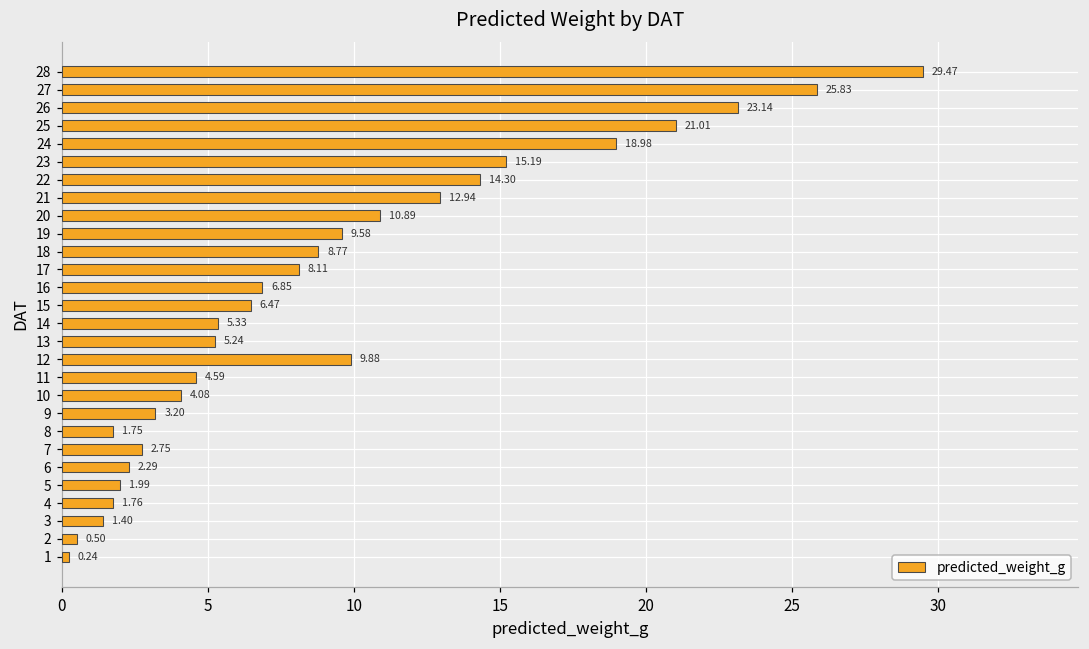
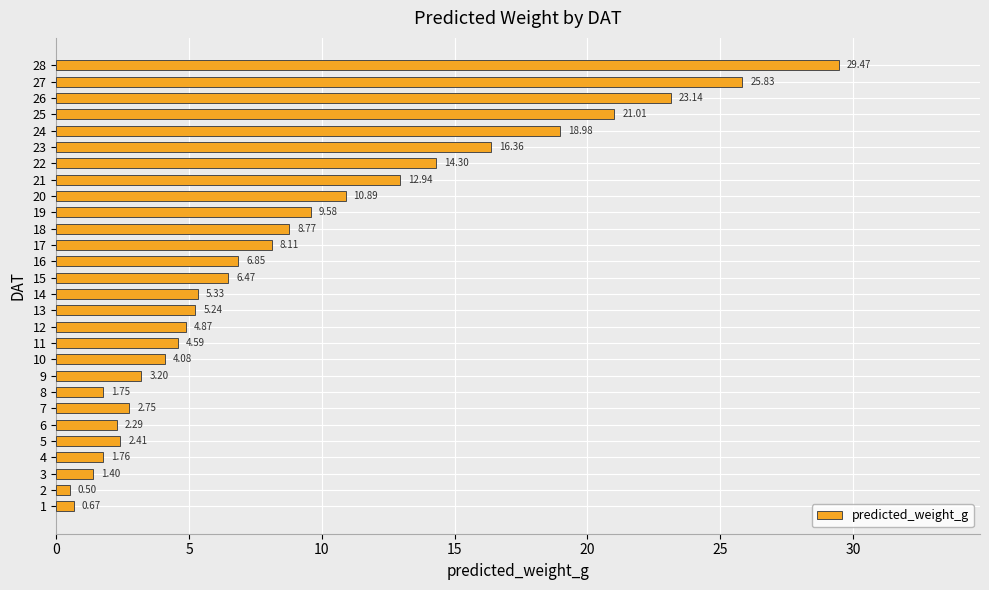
23: 15.19 -> 16.36
12: 9.88 -> 4.87
5: 1.99 -> 2.41
1: 0.24 -> 0.67
